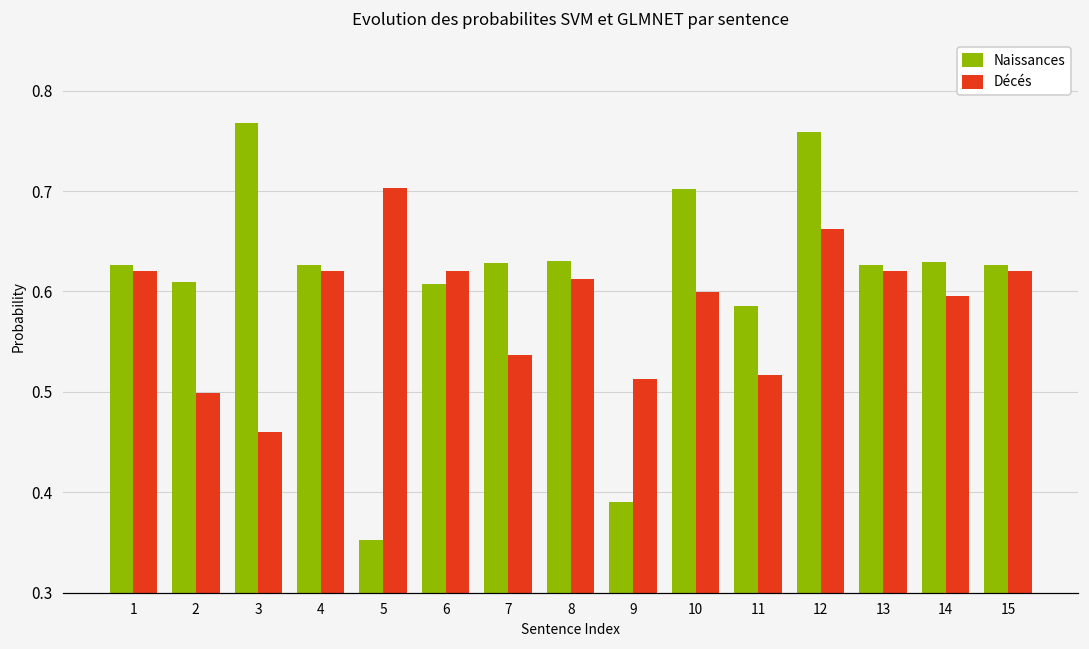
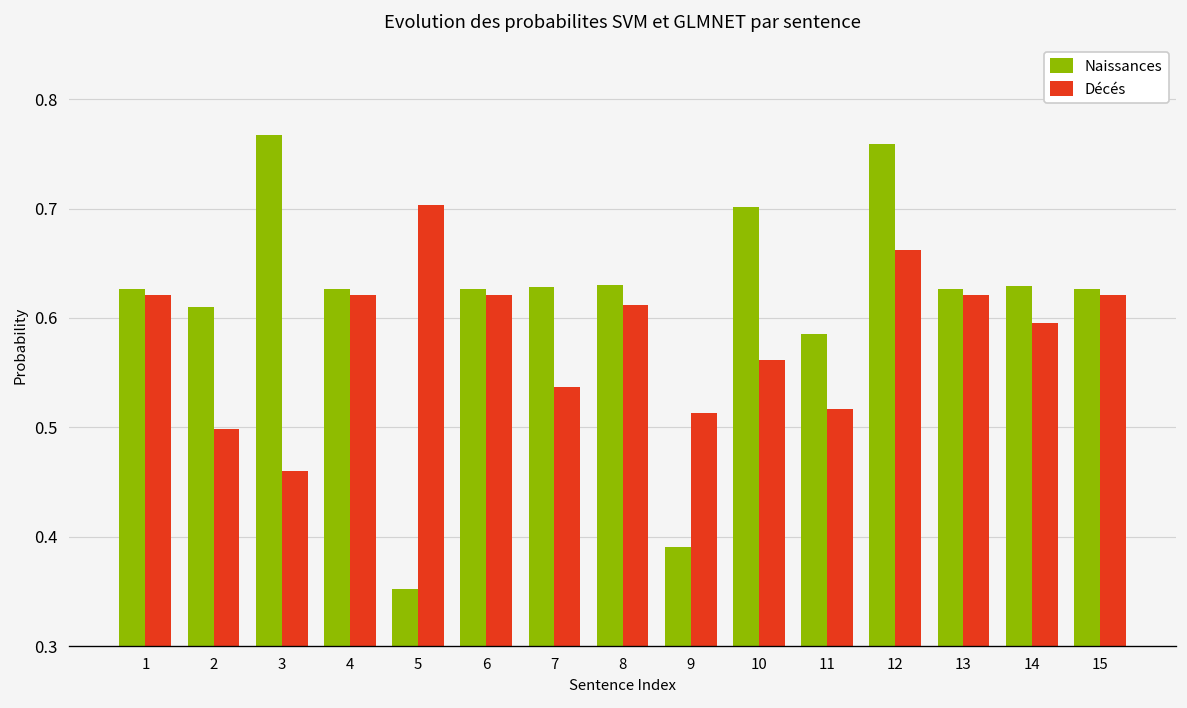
Naissances, 6: 0.61 -> 0.63
Décés, 10: 0.60 -> 0.56
